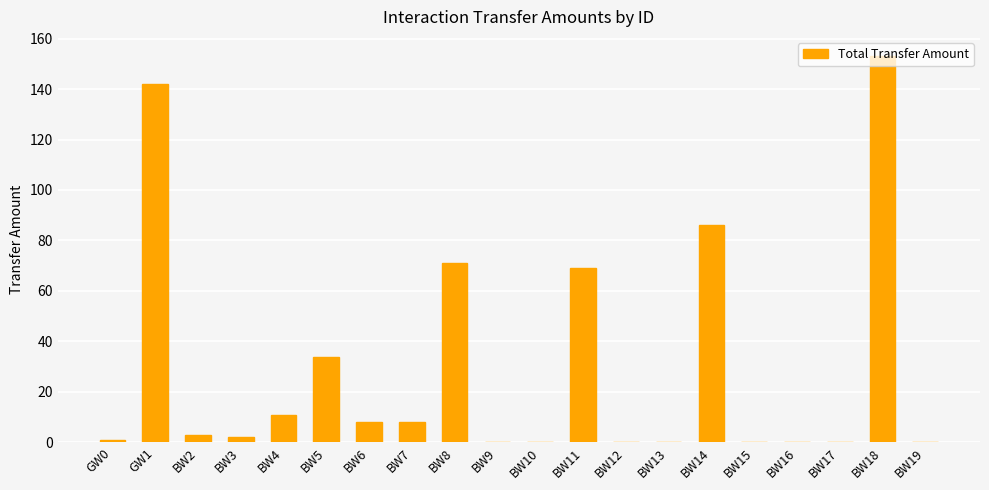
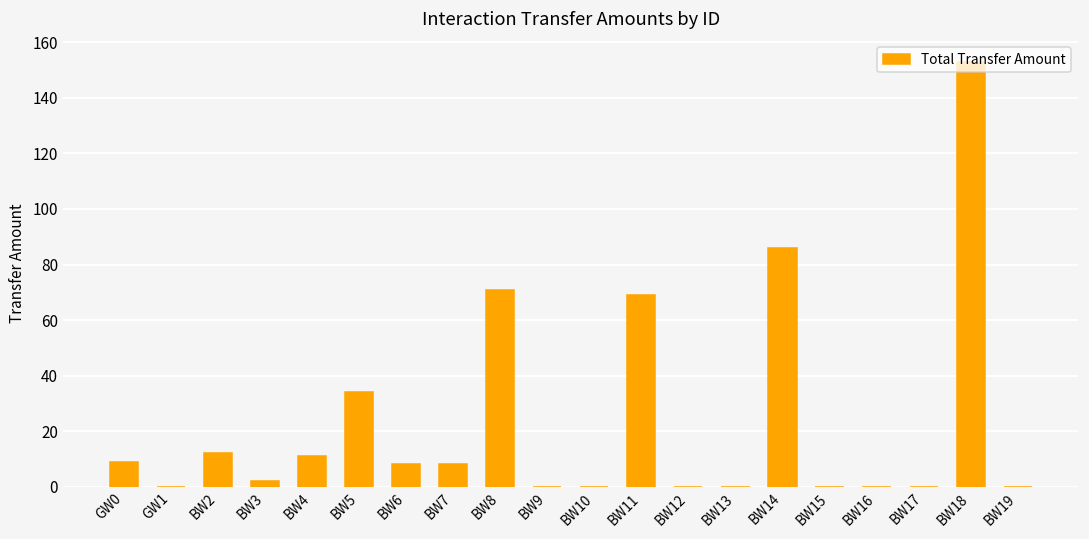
GW0: 1 -> 9
GW1: 142 -> 0
BW2: 3 -> 12
